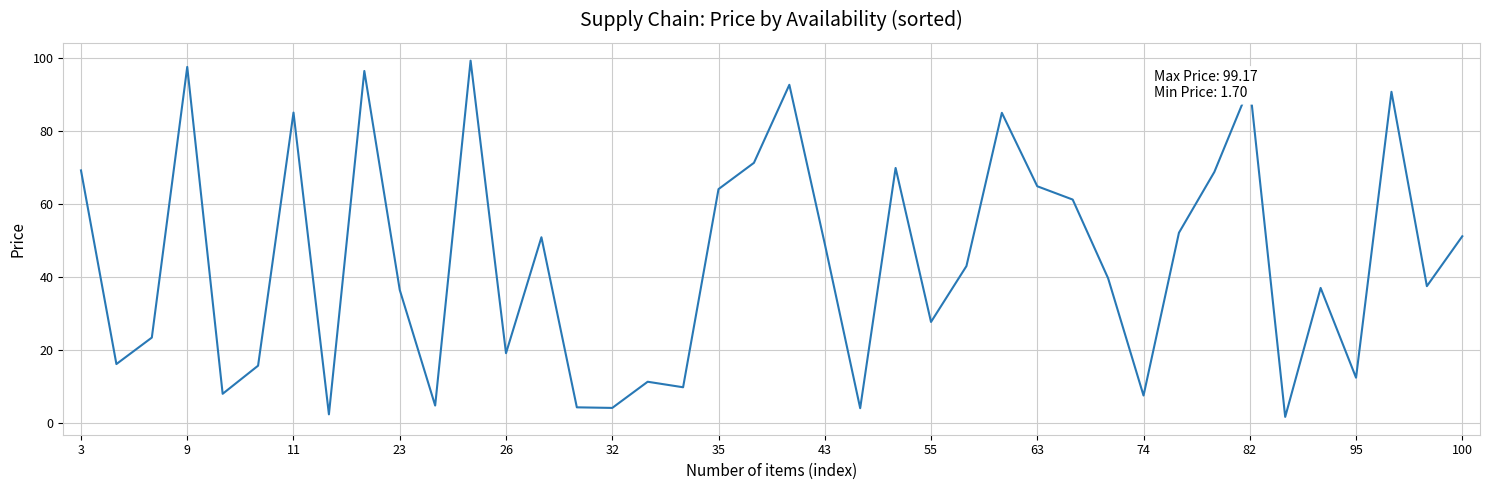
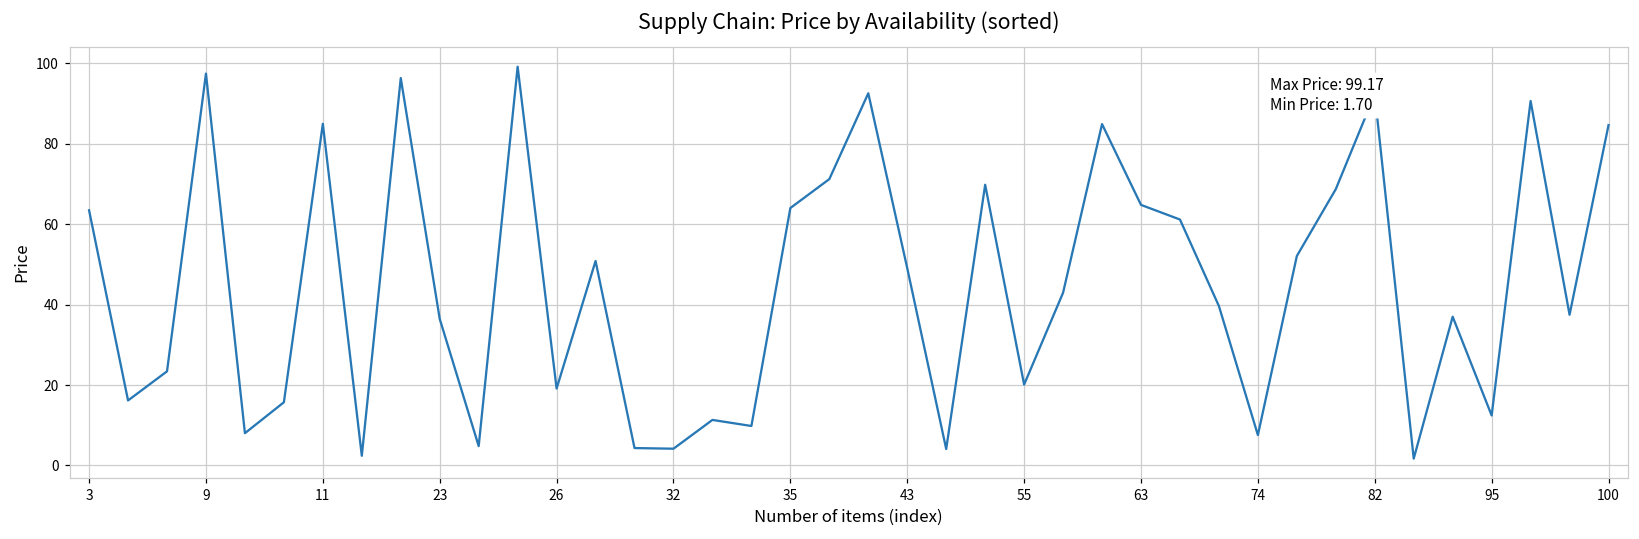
3: 69 -> 63
55: 28 -> 20
100: 51 -> 85
